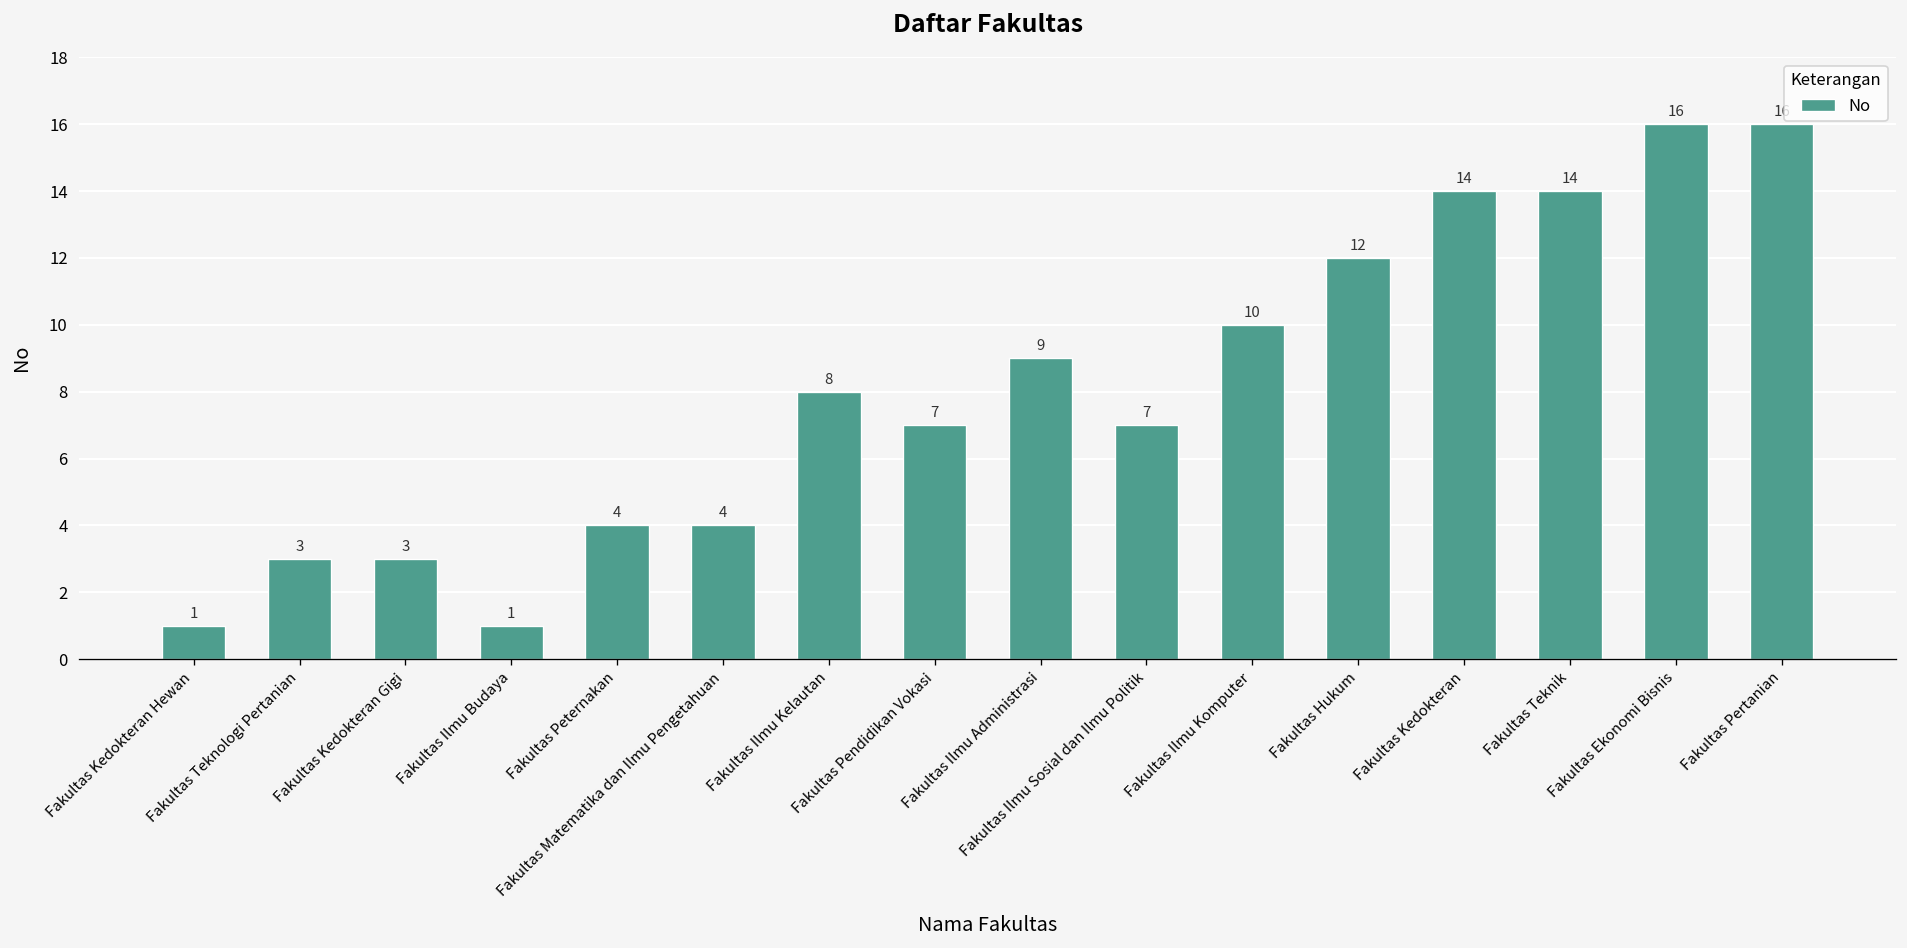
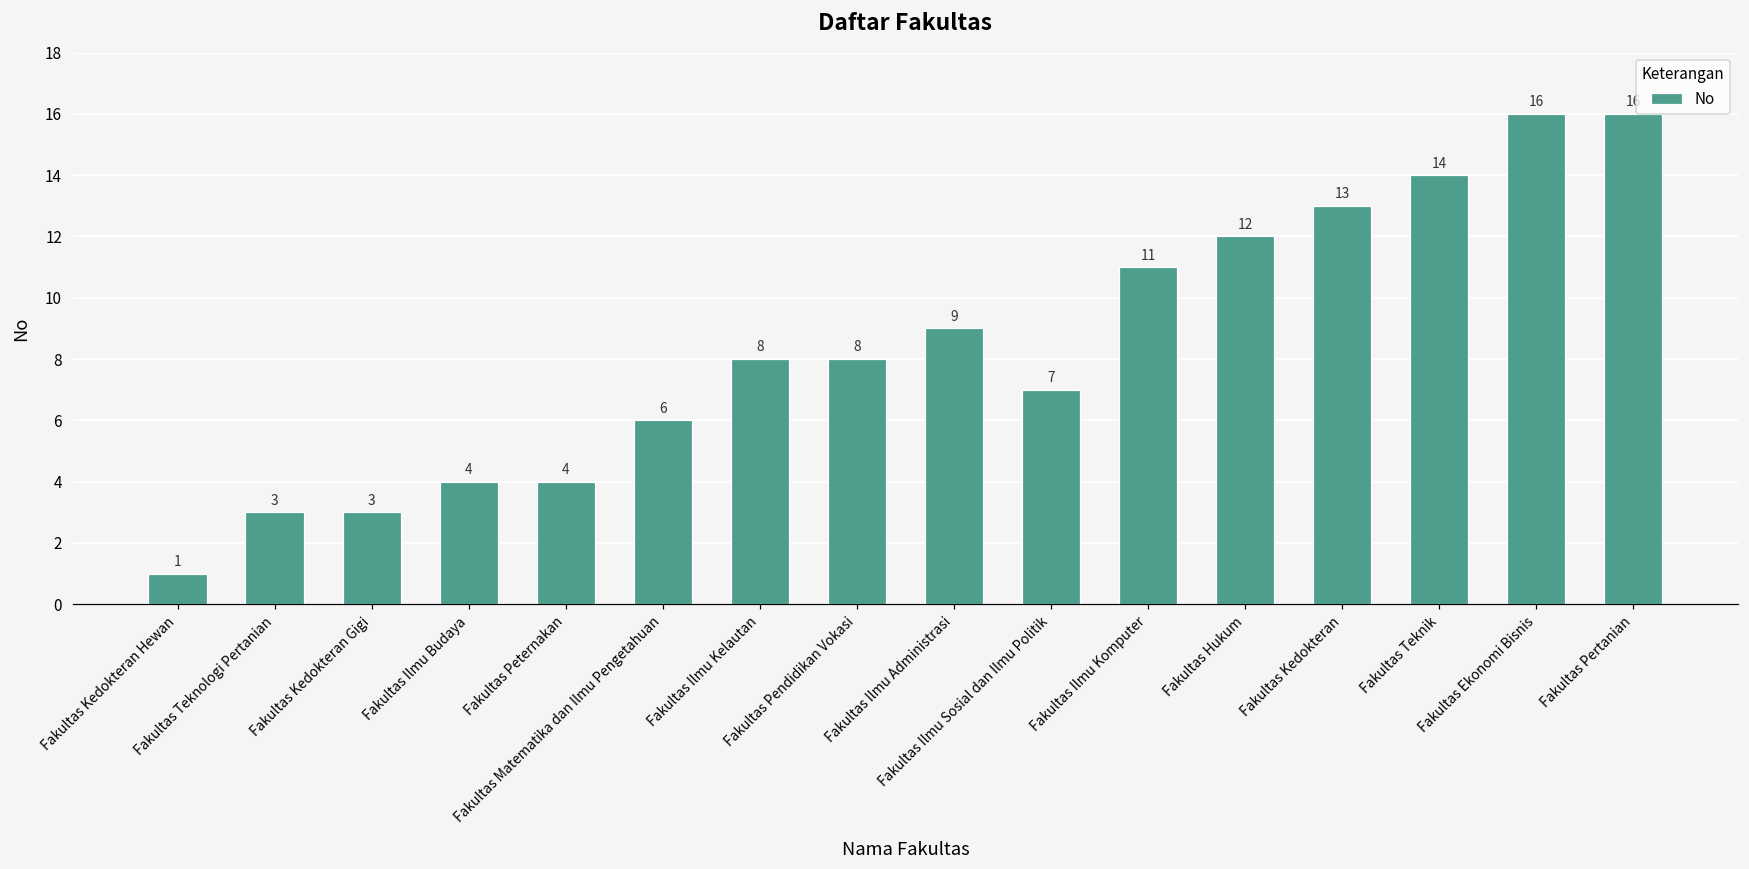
Fakultas Ilmu Budaya: 1 -> 4
Fakultas Matematika dan Ilmu Pengetahuan: 4 -> 6
Fakultas Pendidikan Vokasi: 7 -> 8
Fakultas Ilmu Komputer: 10 -> 11
Fakultas Kedokteran: 14 -> 13
